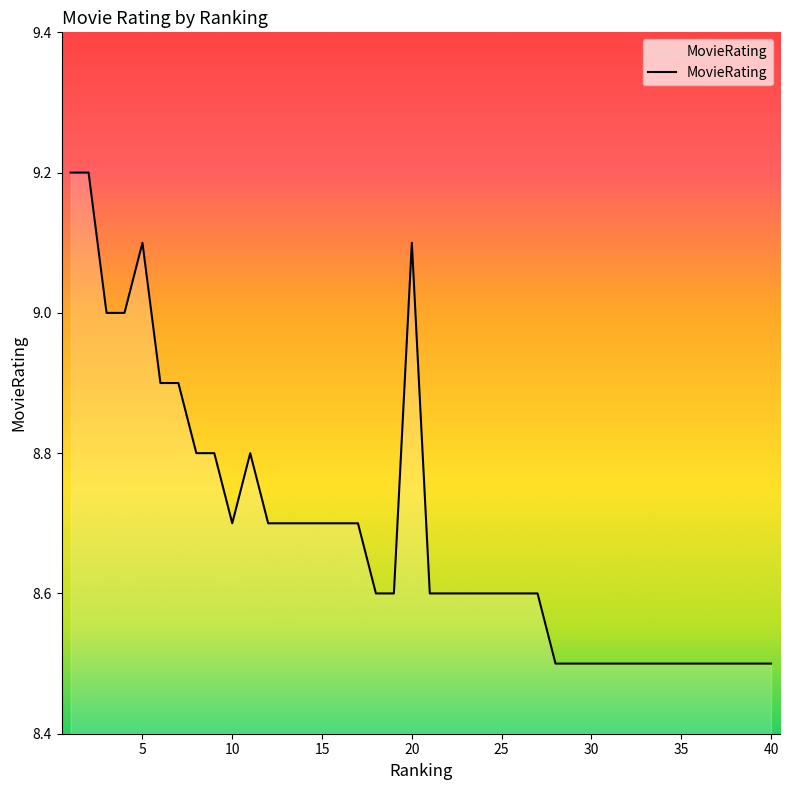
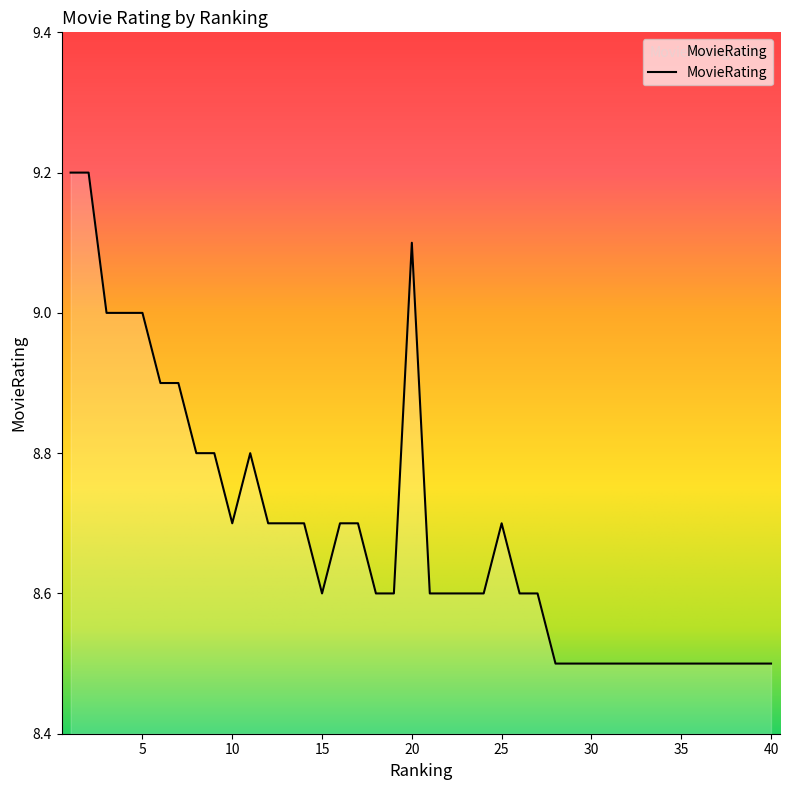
5: 9.1 -> 9.0
15: 8.7 -> 8.6
25: 8.6 -> 8.7
